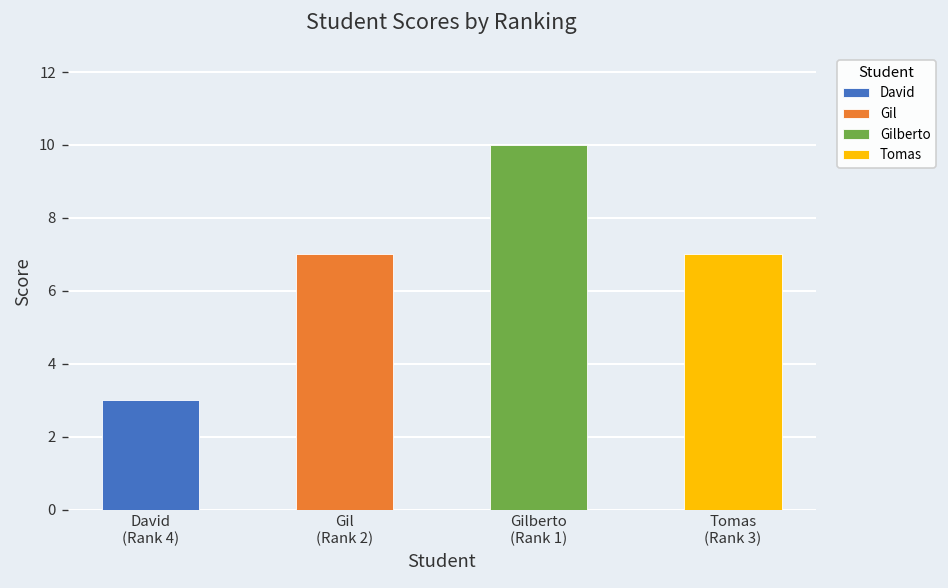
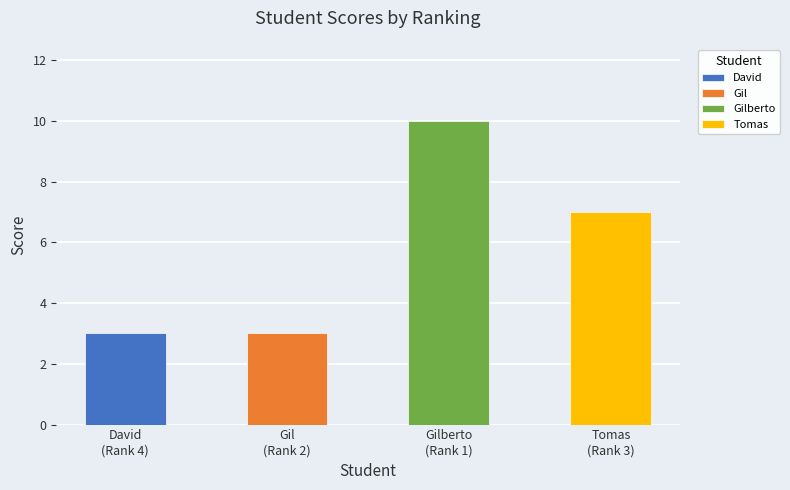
Gil (Rank 2): 7 -> 3
